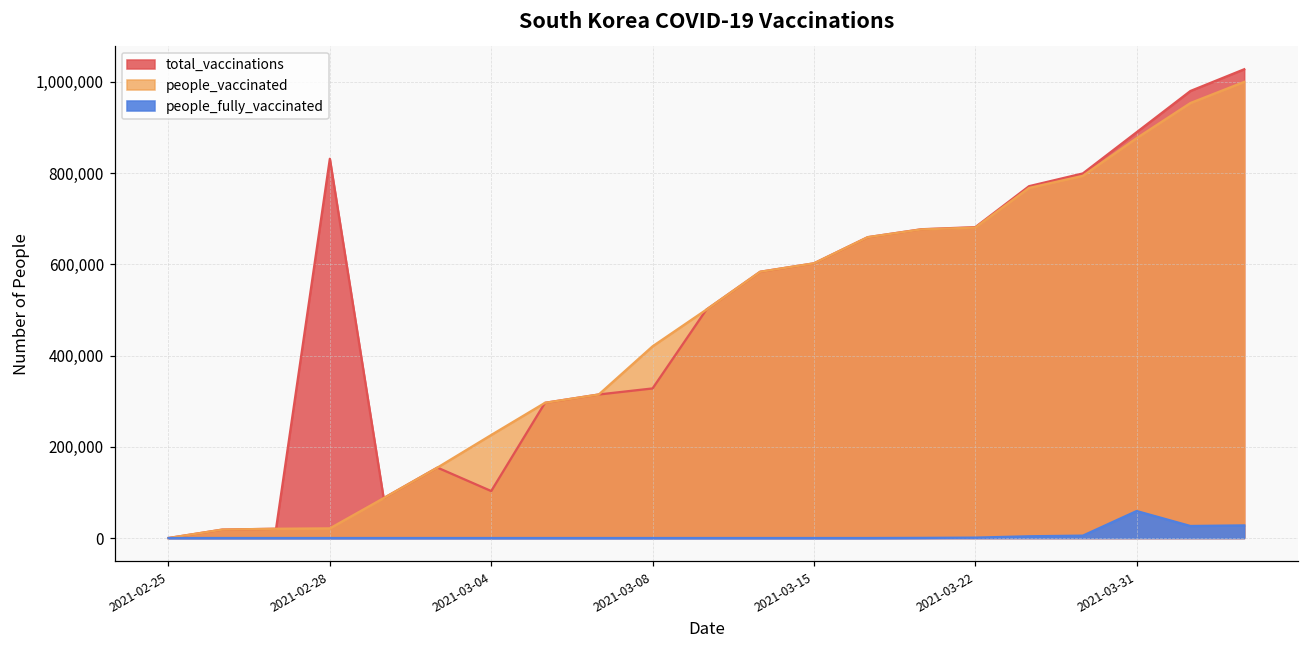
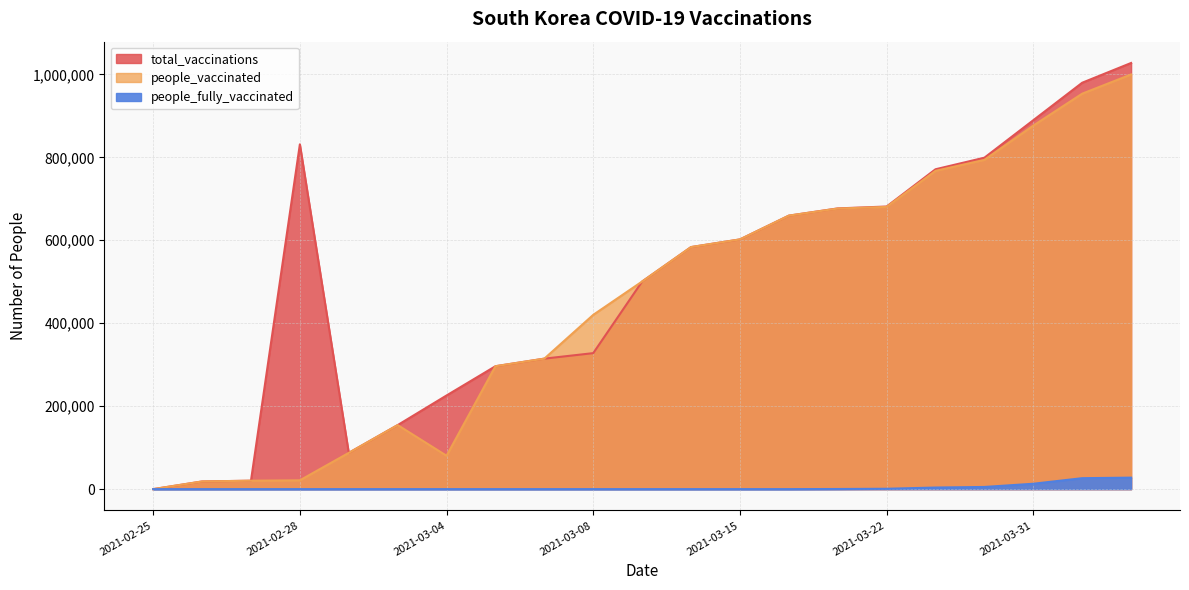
total_vaccinations, 2021-03-04: 100,000 -> 230,000
people_vaccinated, 2021-03-04: 230,000 -> 80,000
people_fully_vaccinated, 2021-03-31: 60,000 -> 10,000
